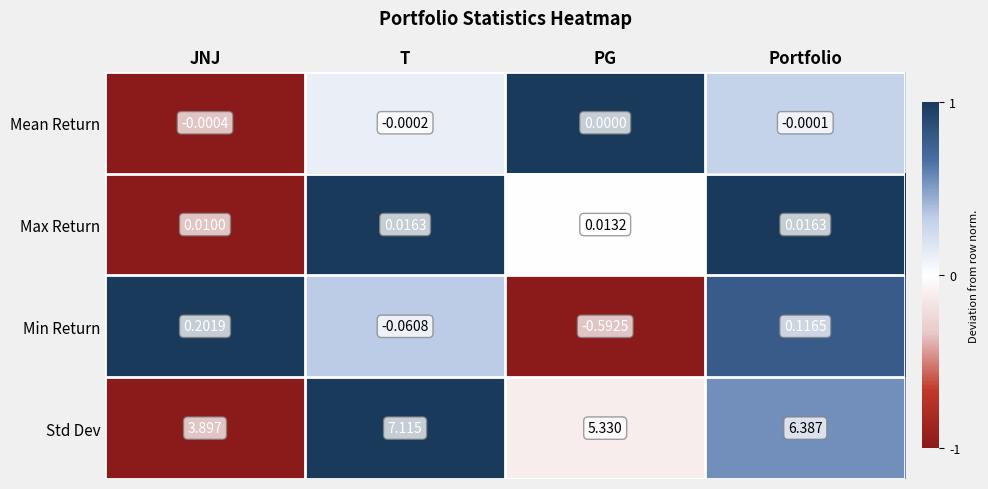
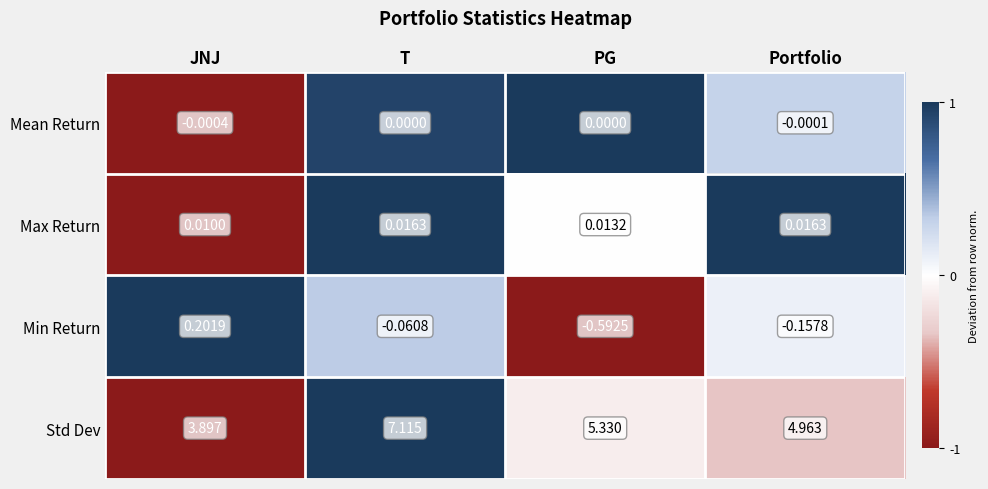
Mean Return, T: -0.0002 -> 0.0000
Min Return, Portfolio: 0.1165 -> -0.1578
Std Dev, Portfolio: 6.387 -> 4.963
